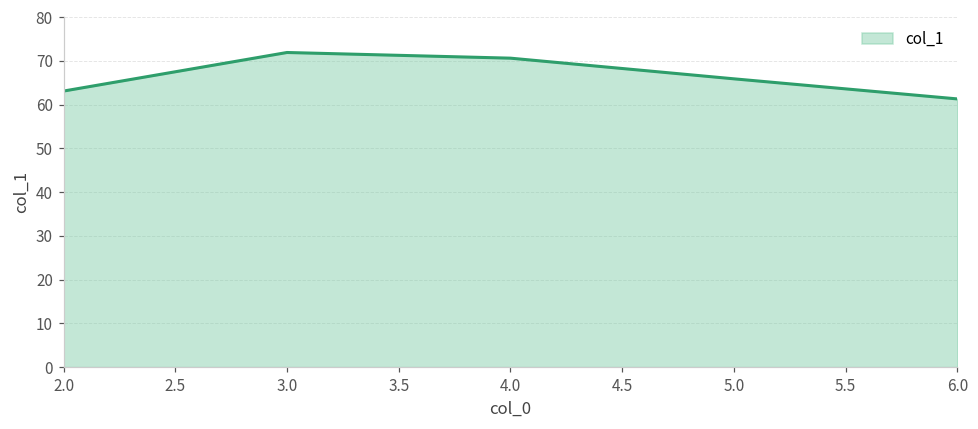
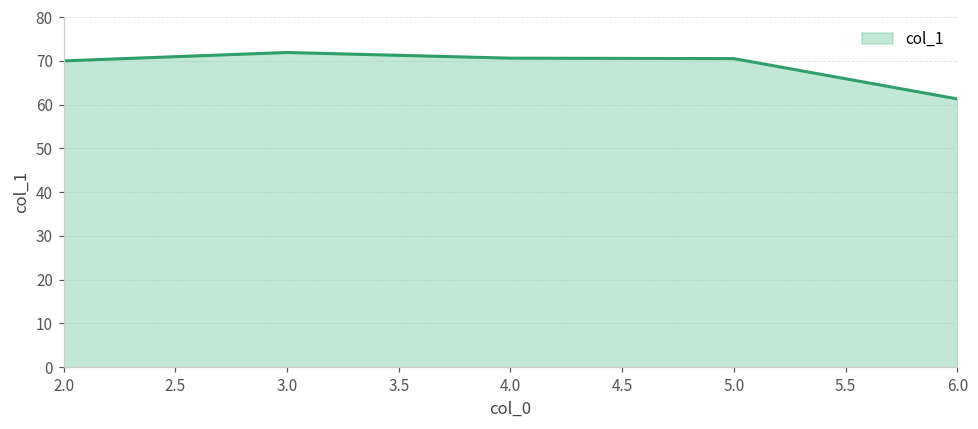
2.0: 63 -> 70
5.0: 66 -> 71
